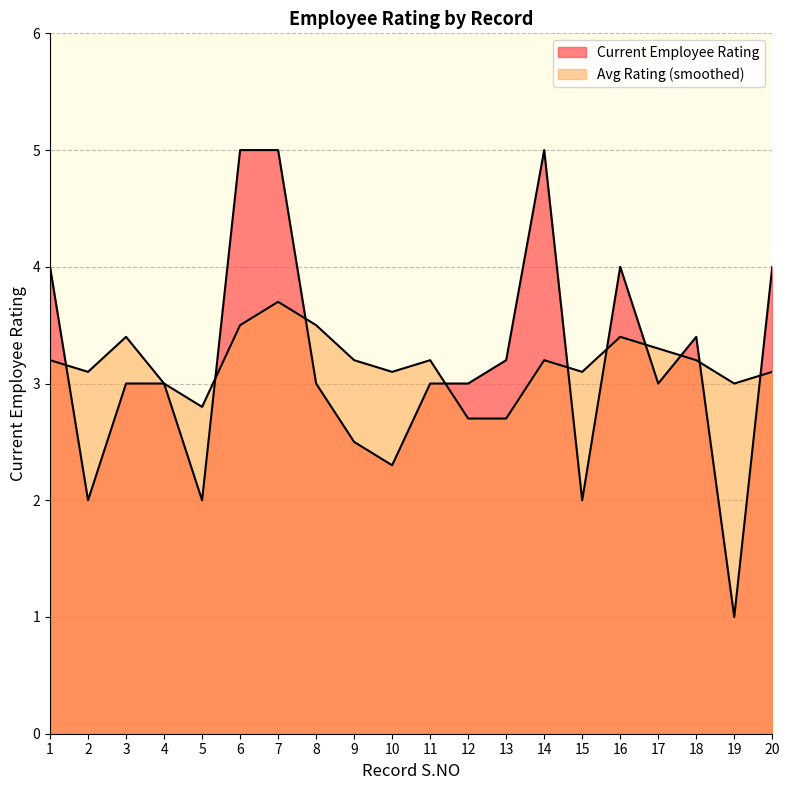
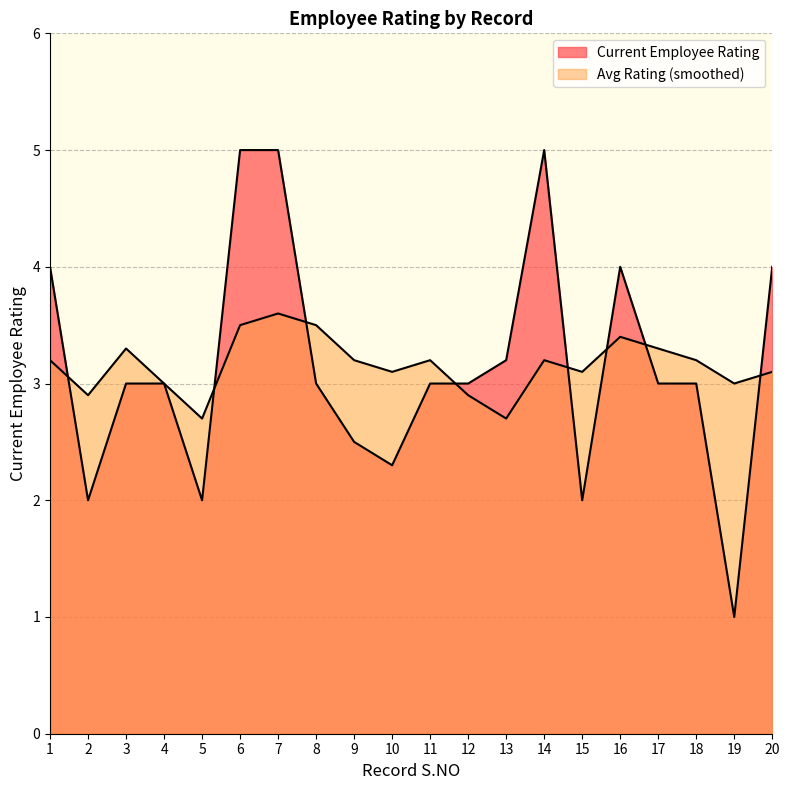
Avg Rating (smoothed), 2: 3.1 -> 2.9
Avg Rating (smoothed), 3: 3.4 -> 3.3
Avg Rating (smoothed), 5: 2.8 -> 2.7
Avg Rating (smoothed), 7: 3.7 -> 3.6
Avg Rating (smoothed), 12: 2.7 -> 2.9
Current Employee Rating, 18: 3.4 -> 3.0
